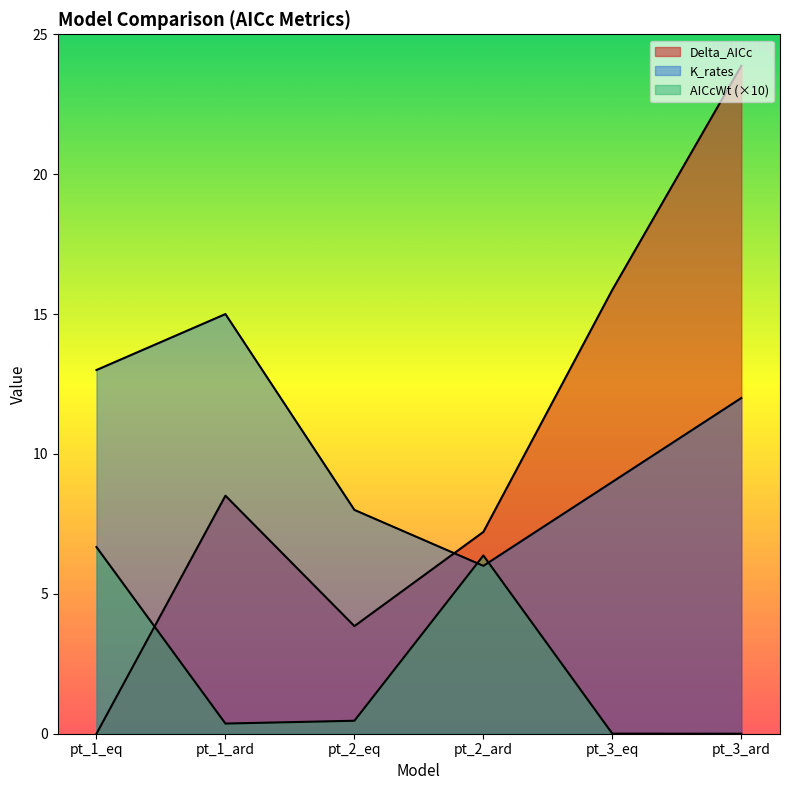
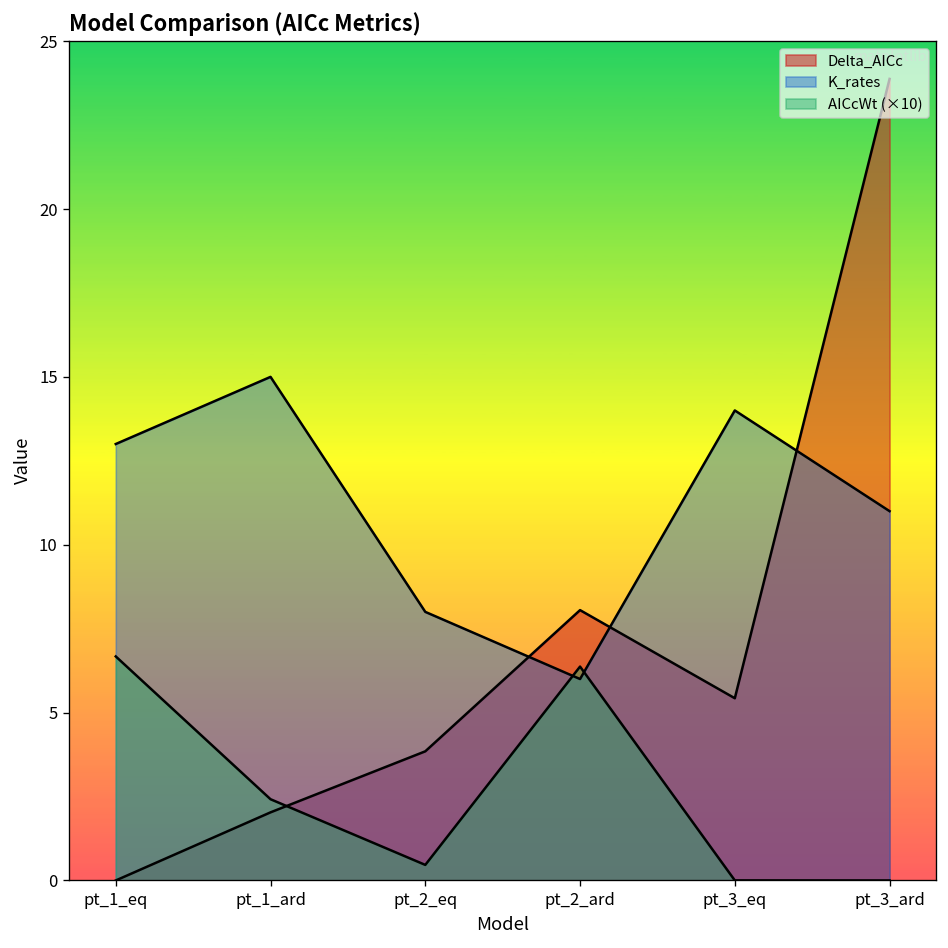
Delta_AICc, pt_1_ard: 8.5 -> 2.0
AICcWt (×10), pt_1_ard: 0.4 -> 2.4
Delta_AICc, pt_2_ard: 7.2 -> 8.1
Delta_AICc, pt_3_eq: 15.9 -> 5.4
K_rates, pt_3_eq: 9 -> 14
K_rates, pt_3_ard: 12 -> 11
